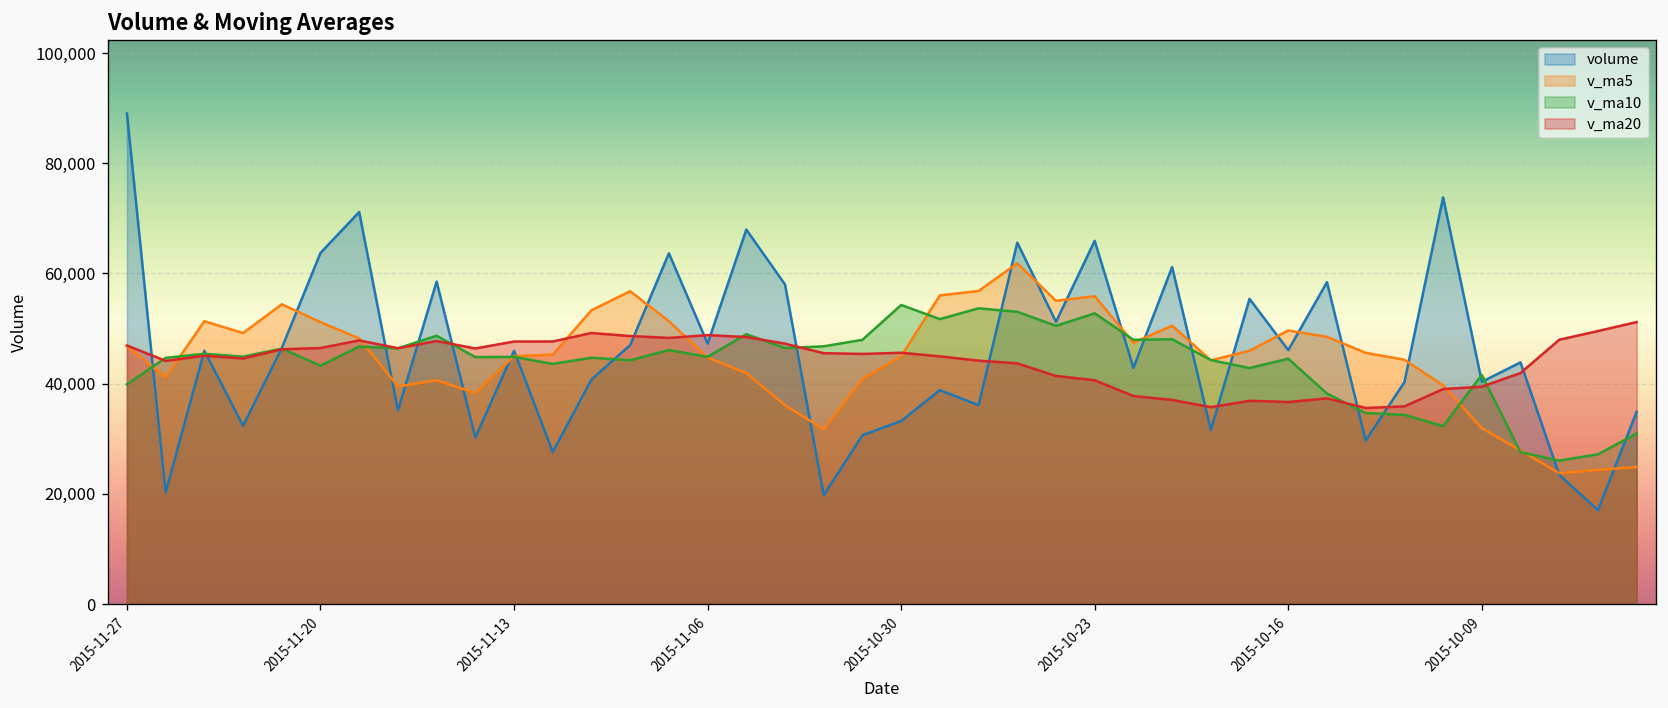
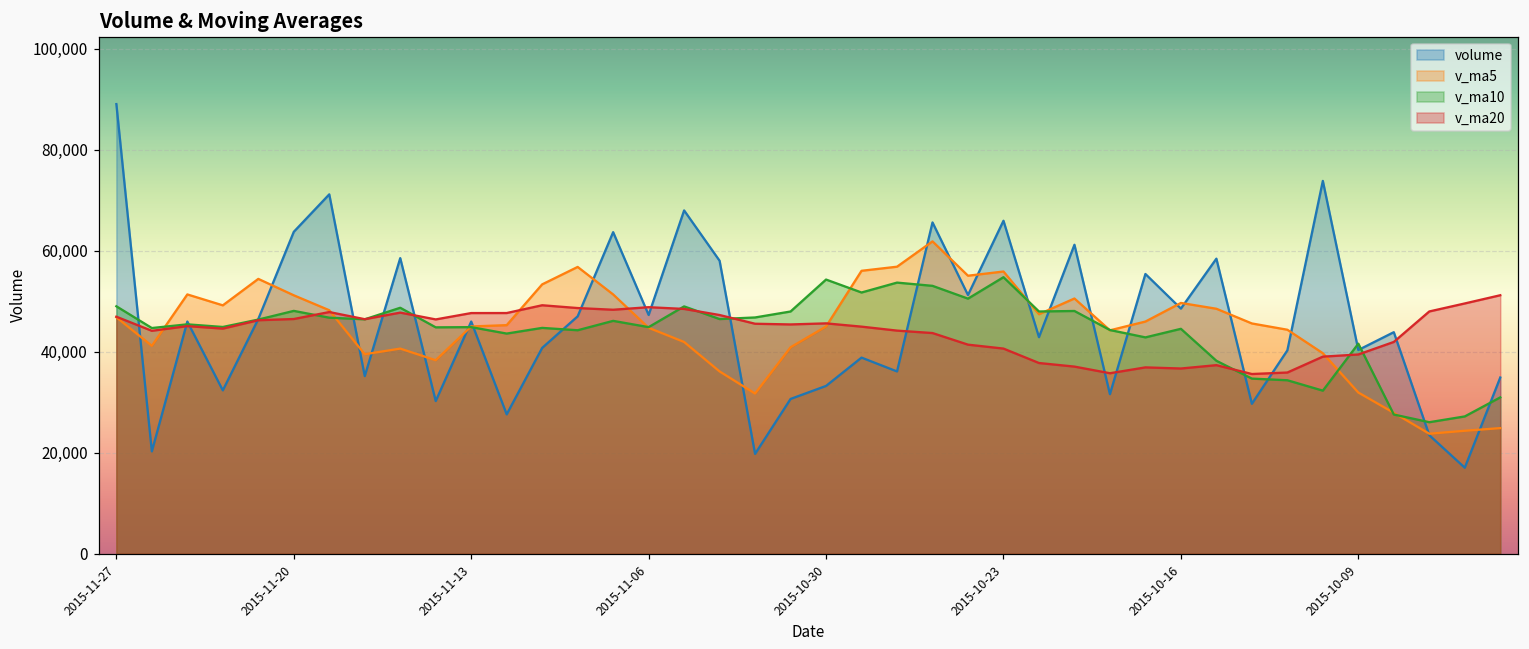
v_ma10, 2015-11-27: 40,000 -> 49,000
v_ma10, 2015-11-20: 43,000 -> 48,000
v_ma10, 2015-10-23: 53,000 -> 55,000
volume, 2015-10-16: 46,000 -> 49,000
